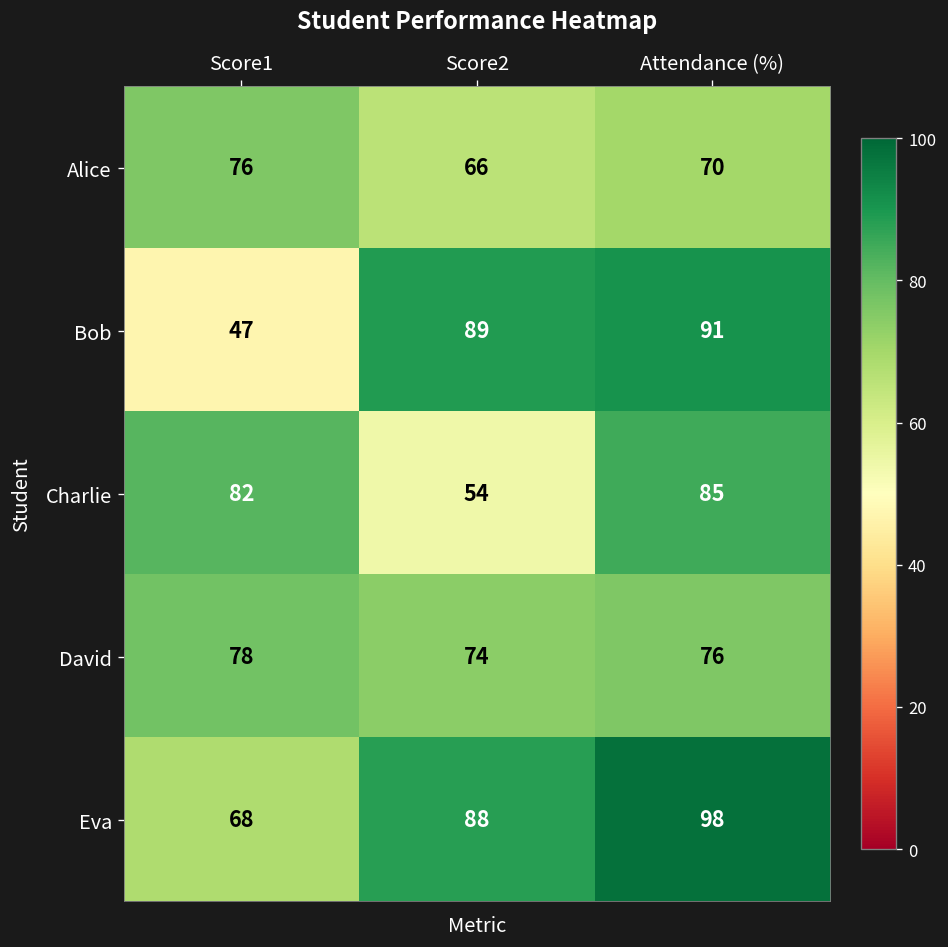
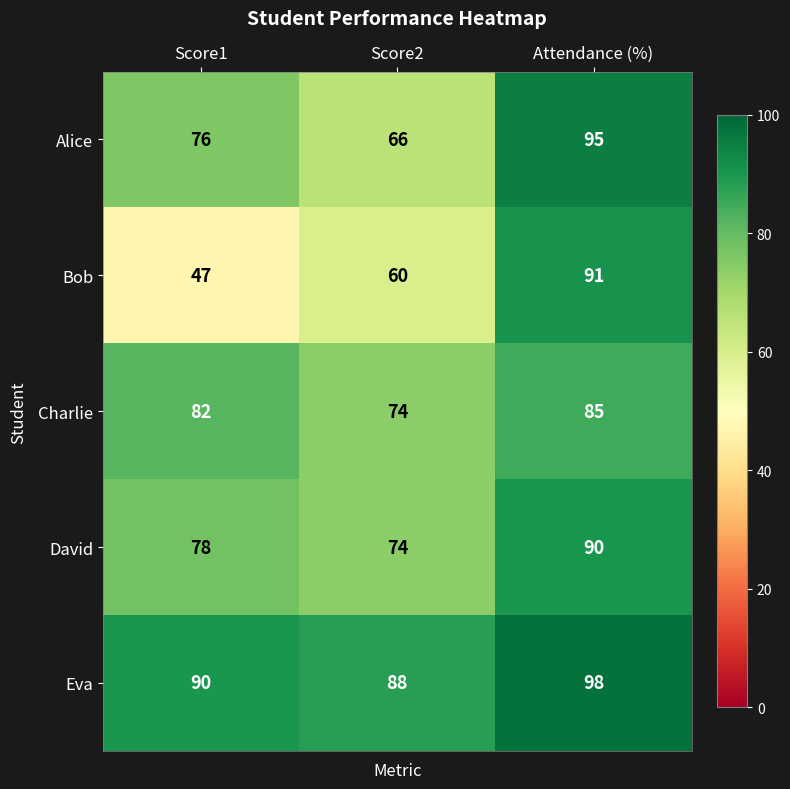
Alice, Attendance (%): 70 -> 95
Bob, Score2: 89 -> 60
Charlie, Score2: 54 -> 74
David, Attendance (%): 76 -> 90
Eva, Score1: 68 -> 90
